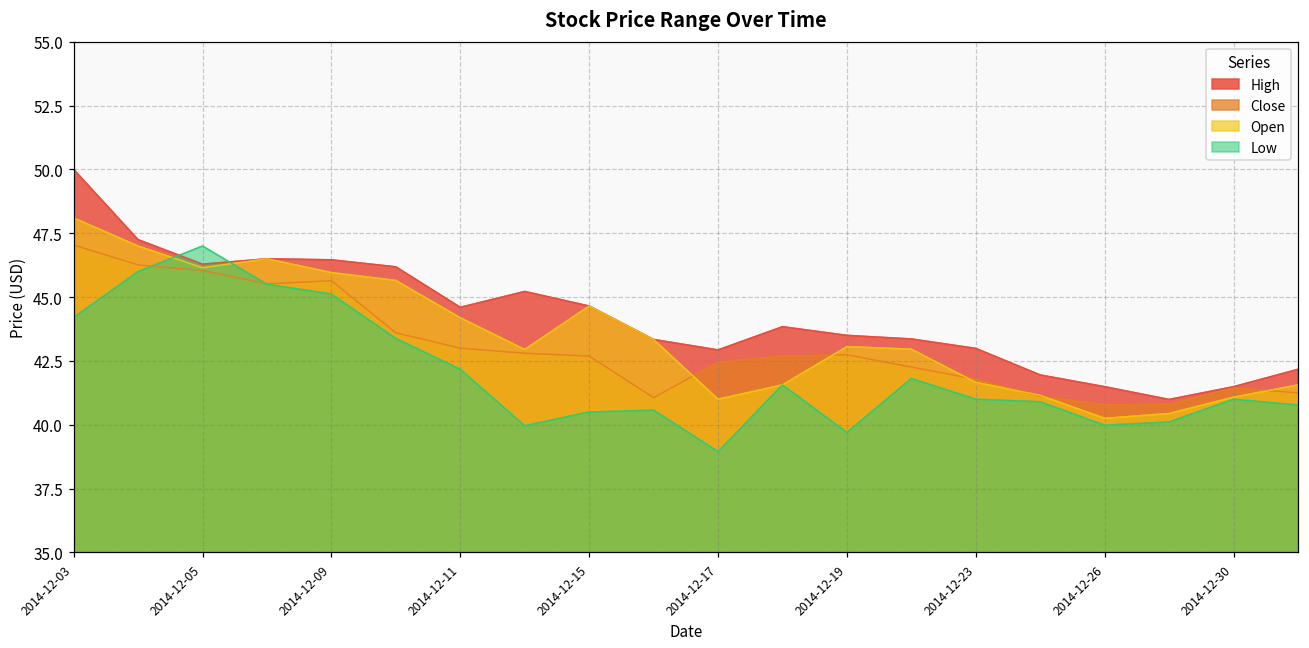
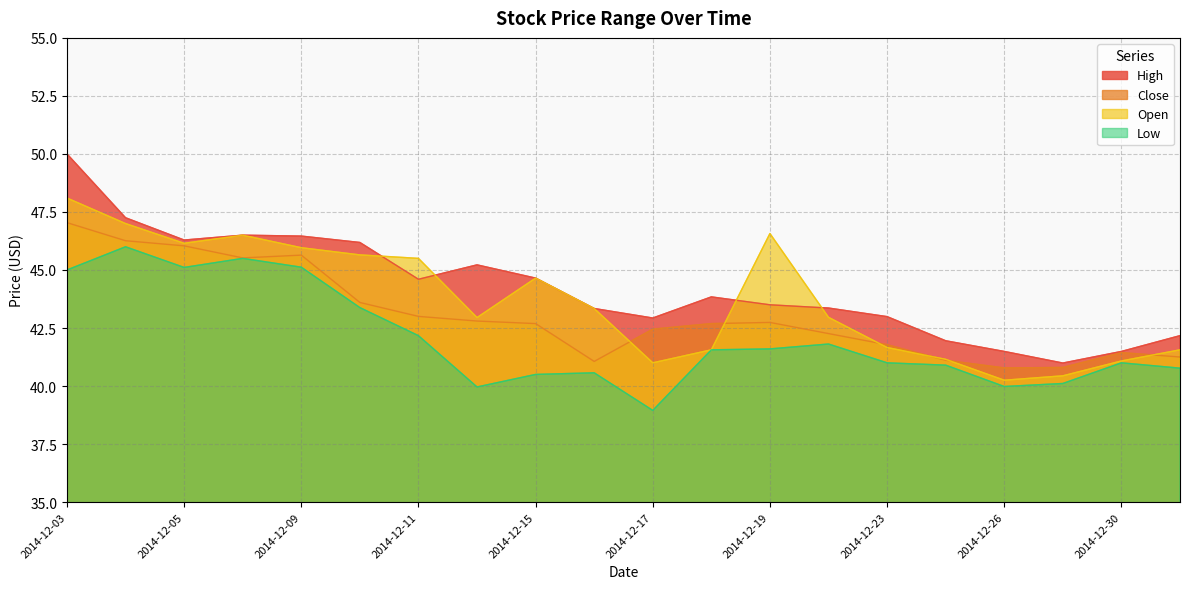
Low, 2014-12-03: 44.2 -> 45.0
Low, 2014-12-05: 47.0 -> 45.1
Open, 2014-12-11: 44.2 -> 45.5
Open, 2014-12-19: 43.1 -> 46.6
Low, 2014-12-19: 39.7 -> 41.6
